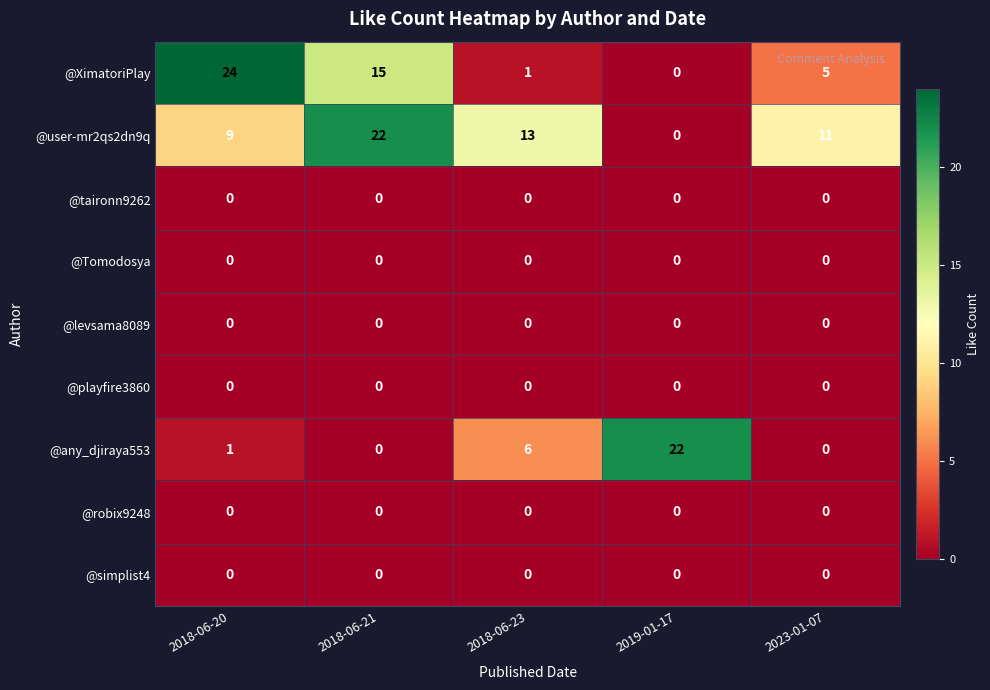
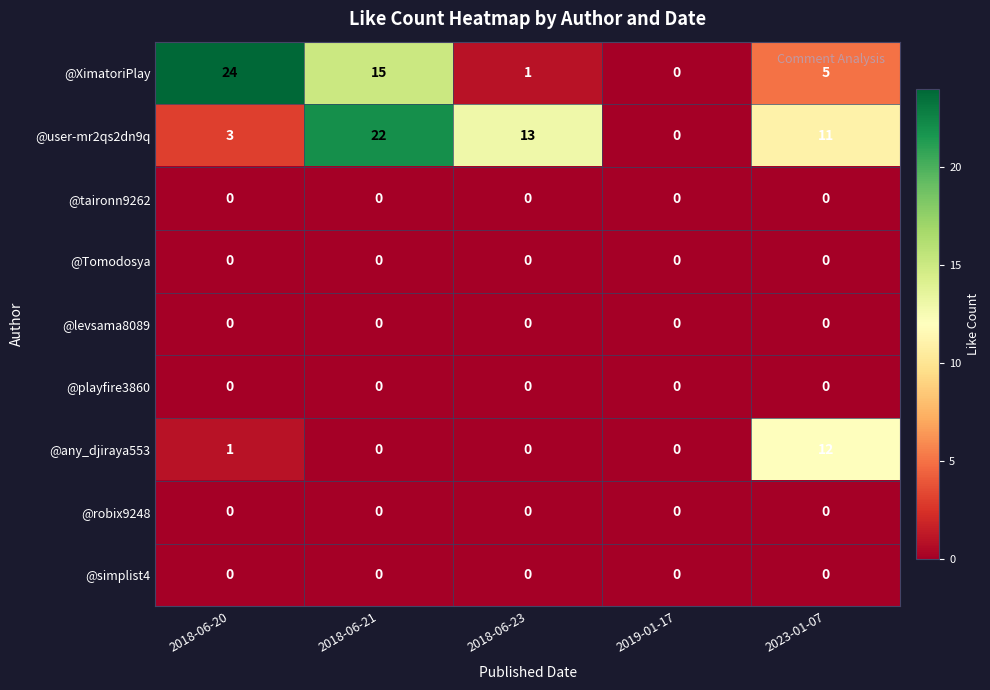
@user-mr2qs2dn9q, 2018-06-20: 9 -> 3
@any_djiraya553, 2018-06-23: 6 -> 0
@any_djiraya553, 2019-01-17: 22 -> 0
@any_djiraya553, 2023-01-07: 0 -> 12
